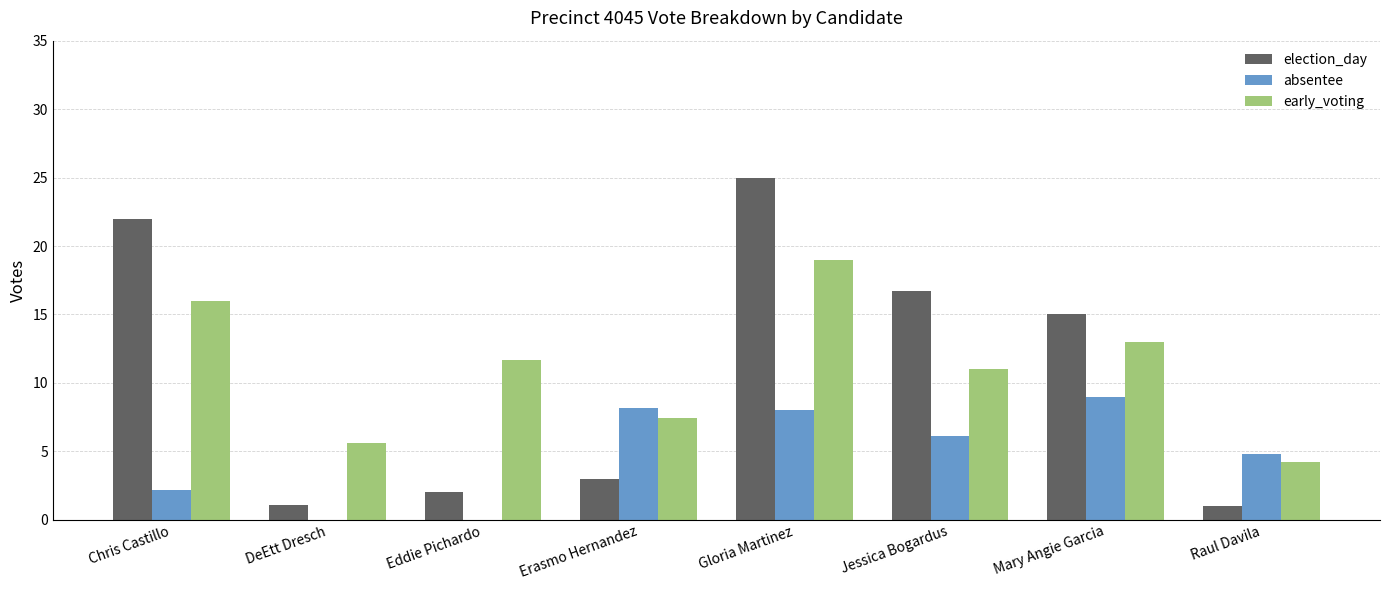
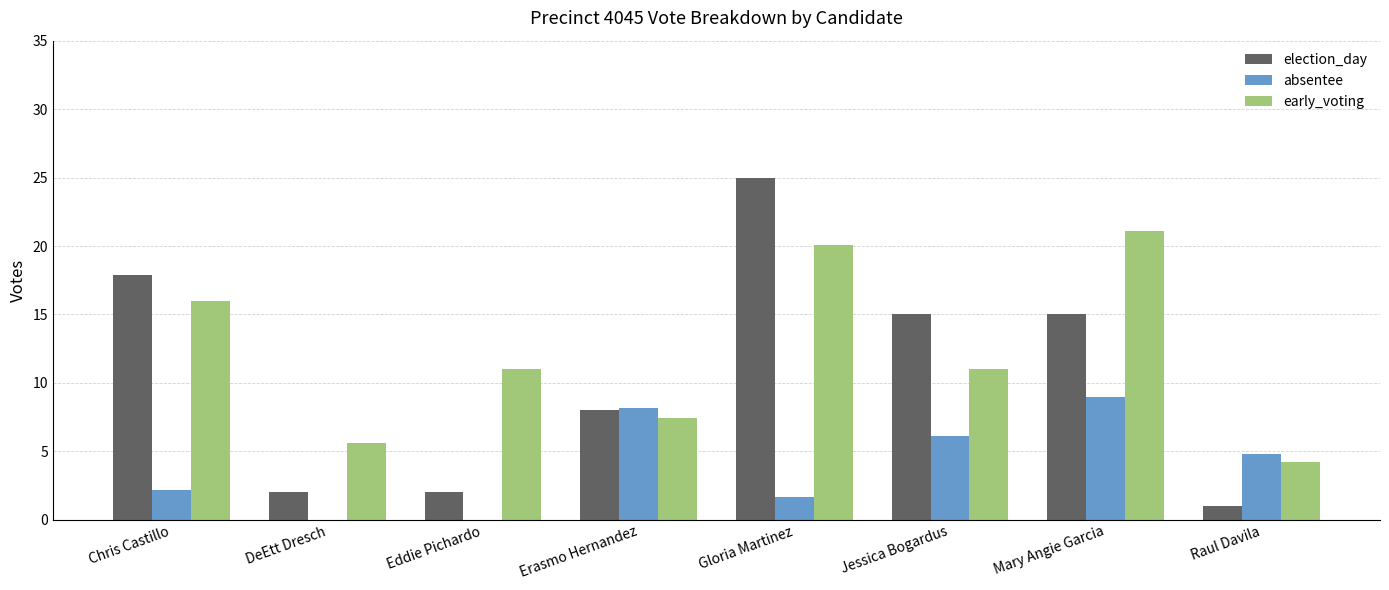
election_day, Chris Castillo: 22.0 -> 17.9
election_day, DeEtt Dresch: 1.1 -> 2.0
early_voting, Eddie Pichardo: 11.7 -> 11.0
election_day, Erasmo Hernandez: 3 -> 8
absentee, Gloria Martinez: 8.0 -> 1.7
early_voting, Gloria Martinez: 19.0 -> 20.1
election_day, Jessica Bogardus: 16.7 -> 15.0
early_voting, Mary Angie Garcia: 13.0 -> 21.1
